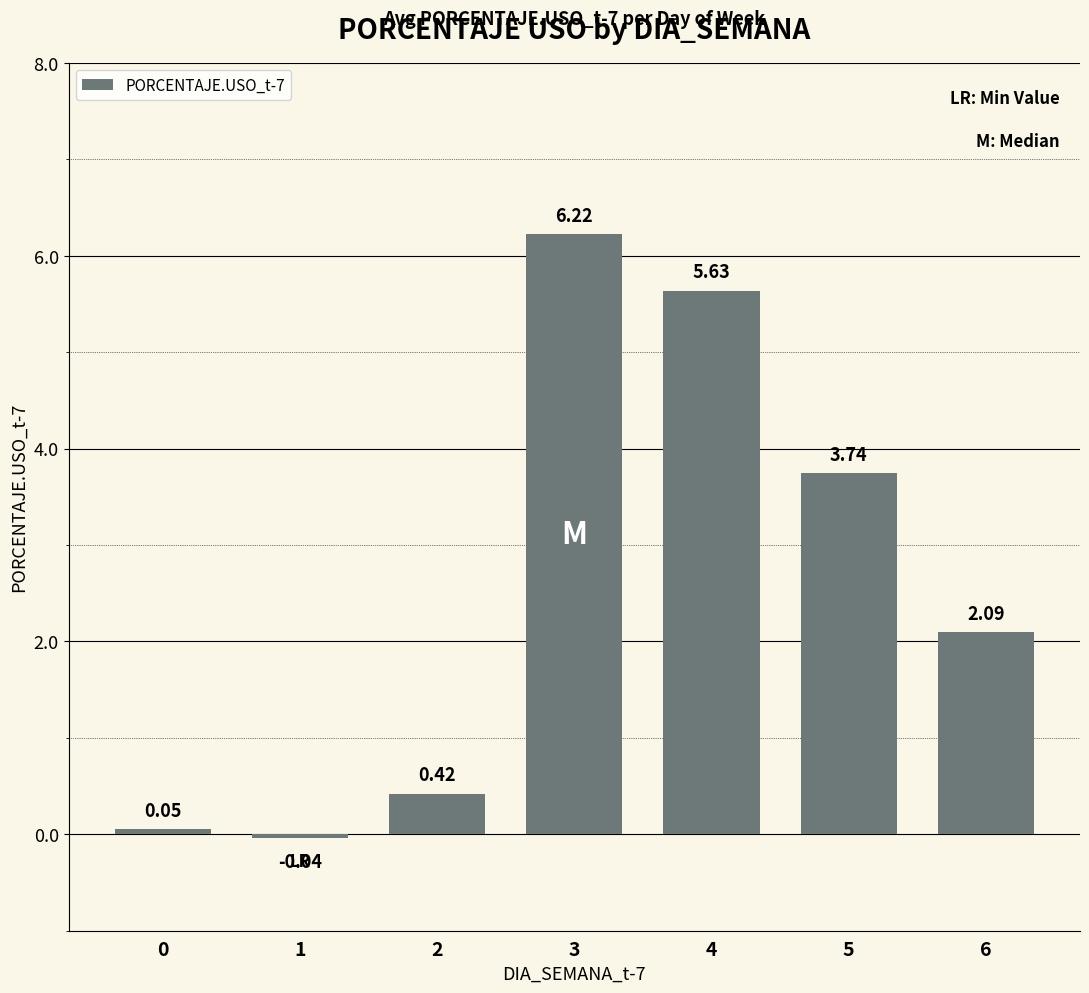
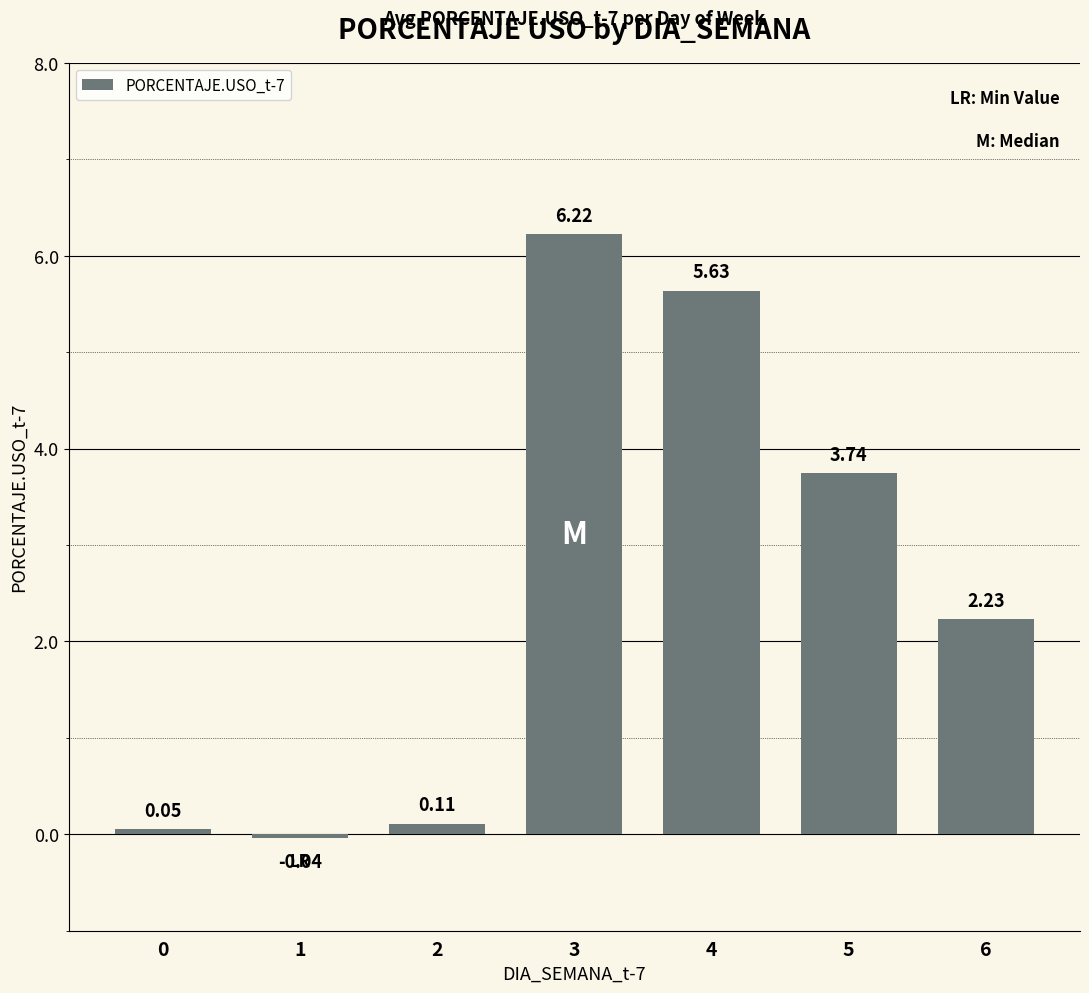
2: 0.42 -> 0.11
6: 2.09 -> 2.23
